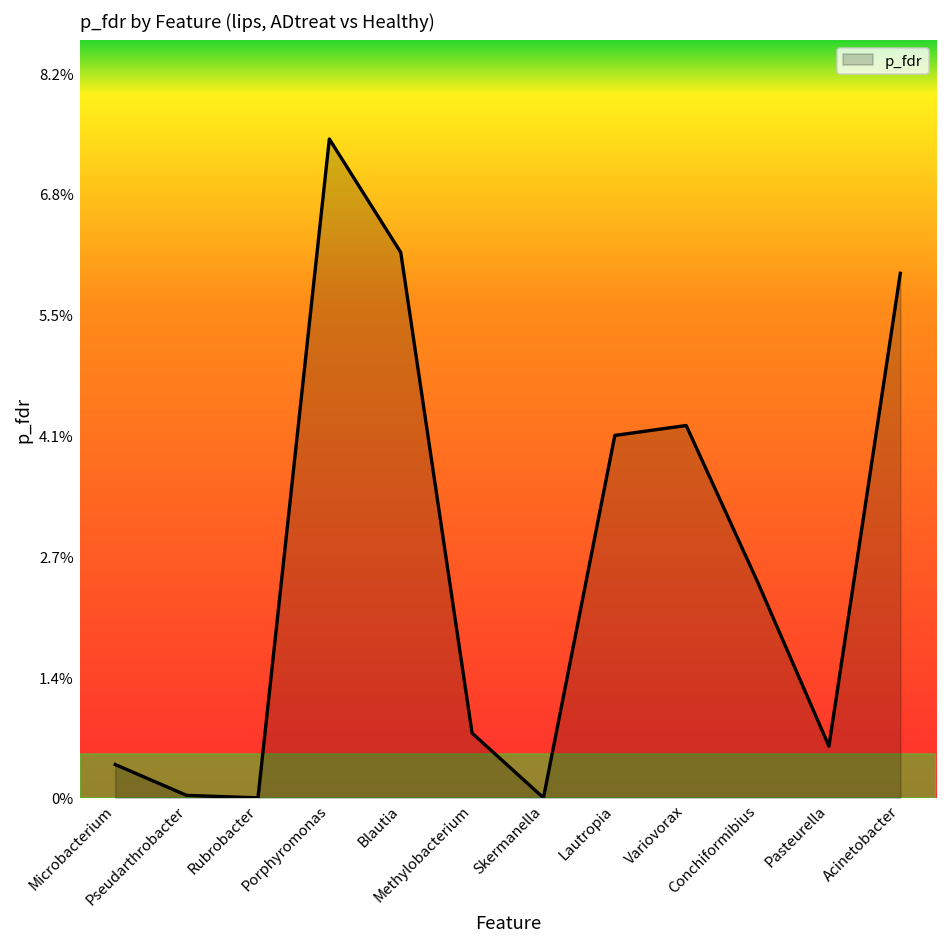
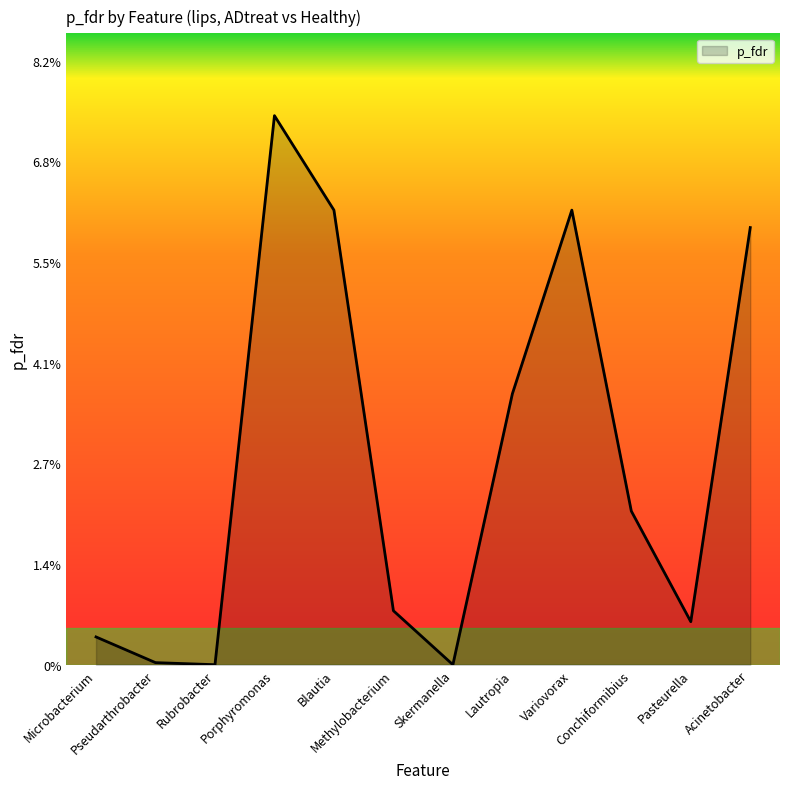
Lautropia: 4.1% -> 3.7%
Variovorax: 4.2% -> 6.2%
Conchiformibius: 2.4% -> 2.1%
